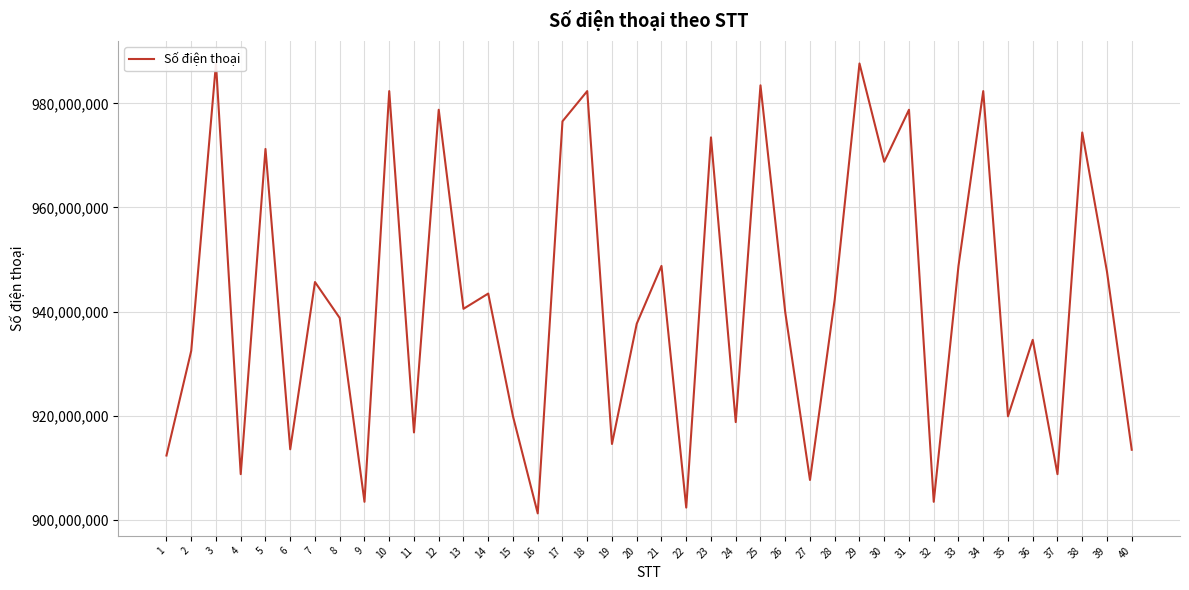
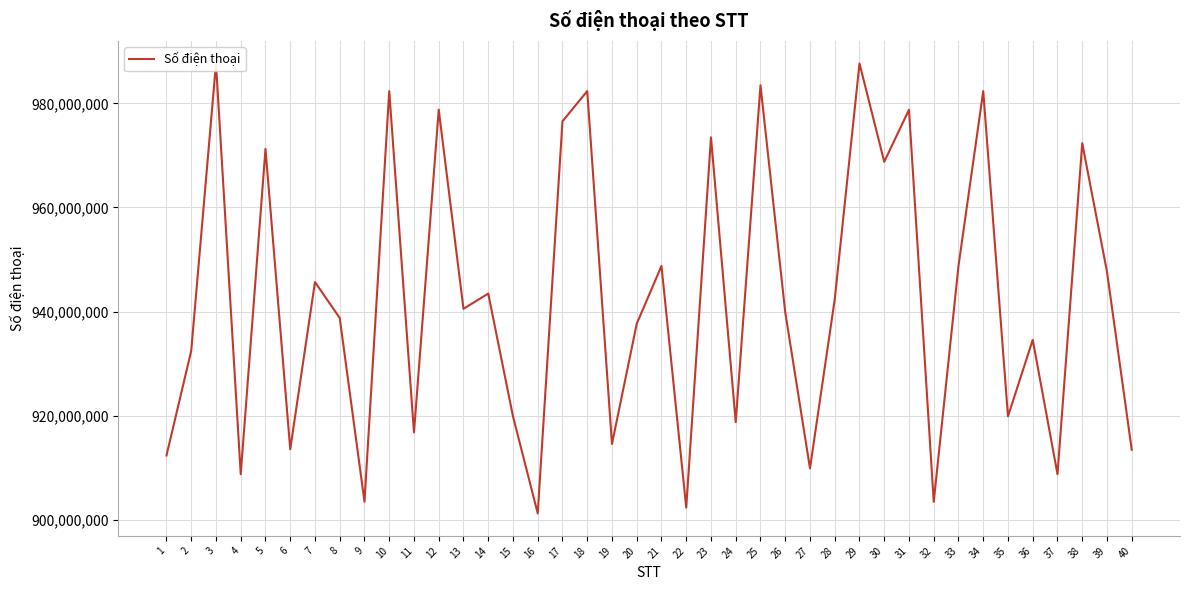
27: 908,000,000 -> 910,000,000
38: 974,000,000 -> 972,000,000
